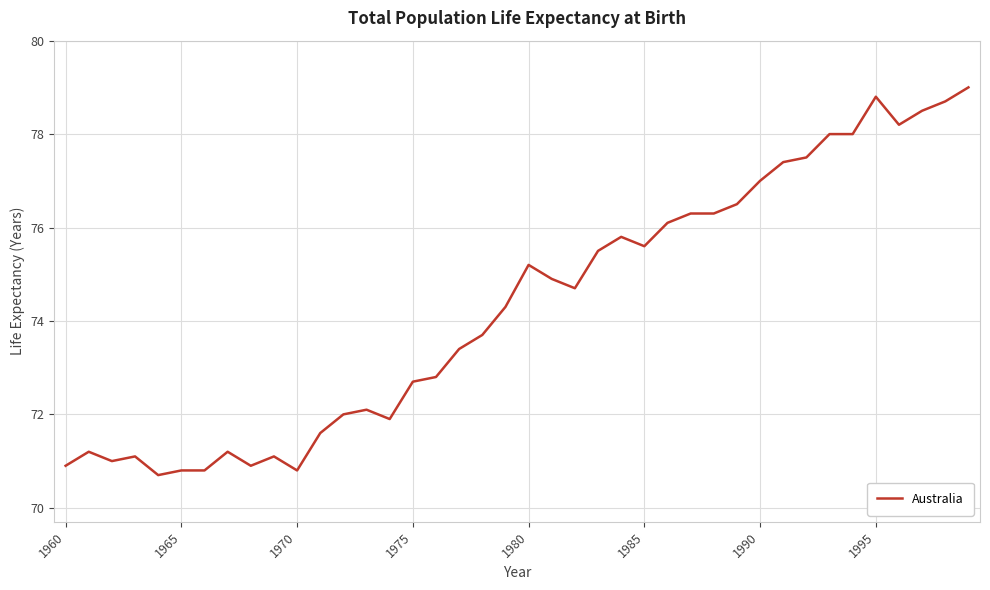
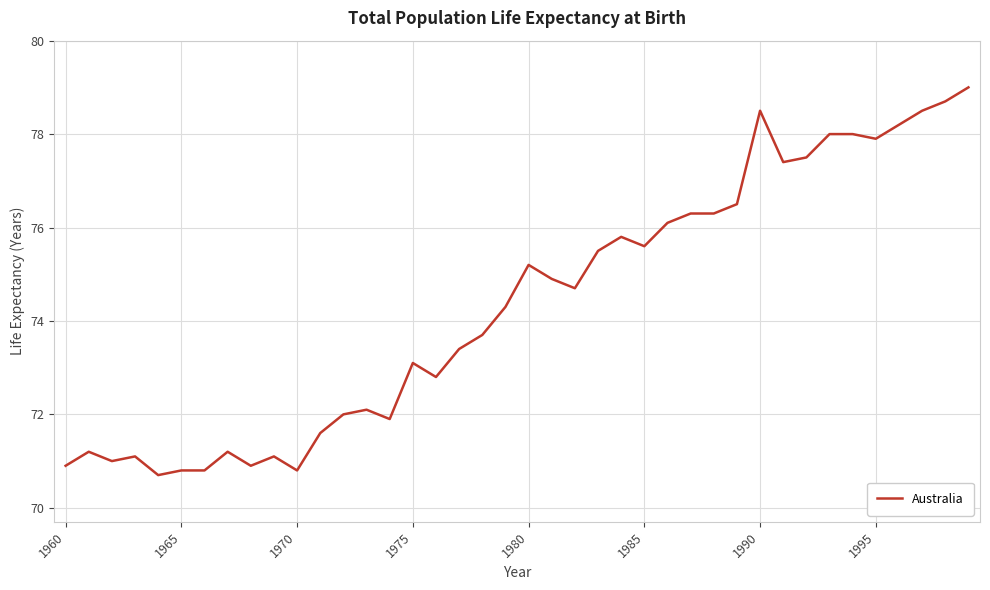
1975: 72.7 -> 73.1
1990: 77.0 -> 78.5
1995: 78.8 -> 77.9
